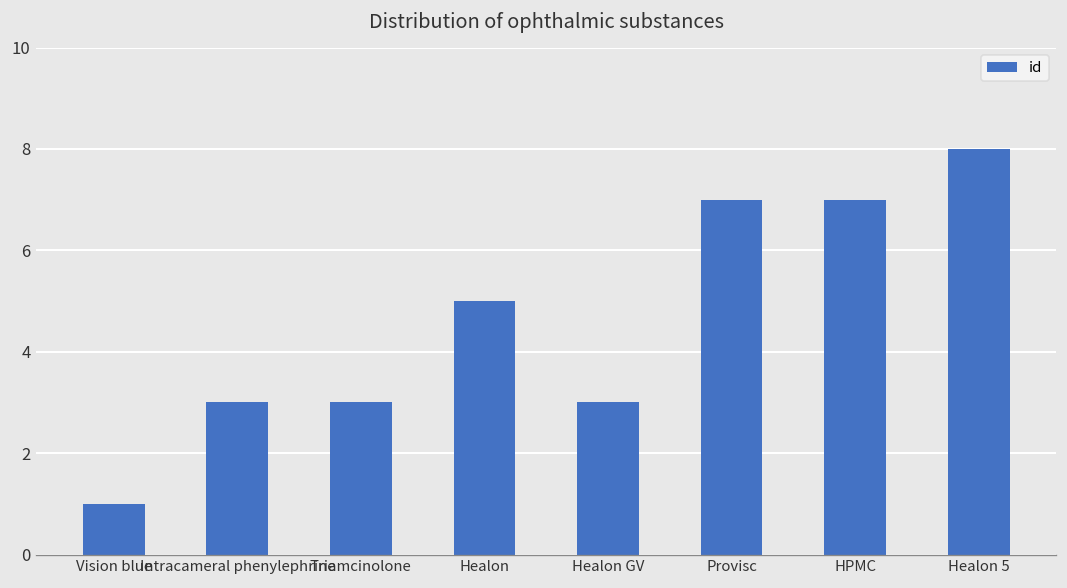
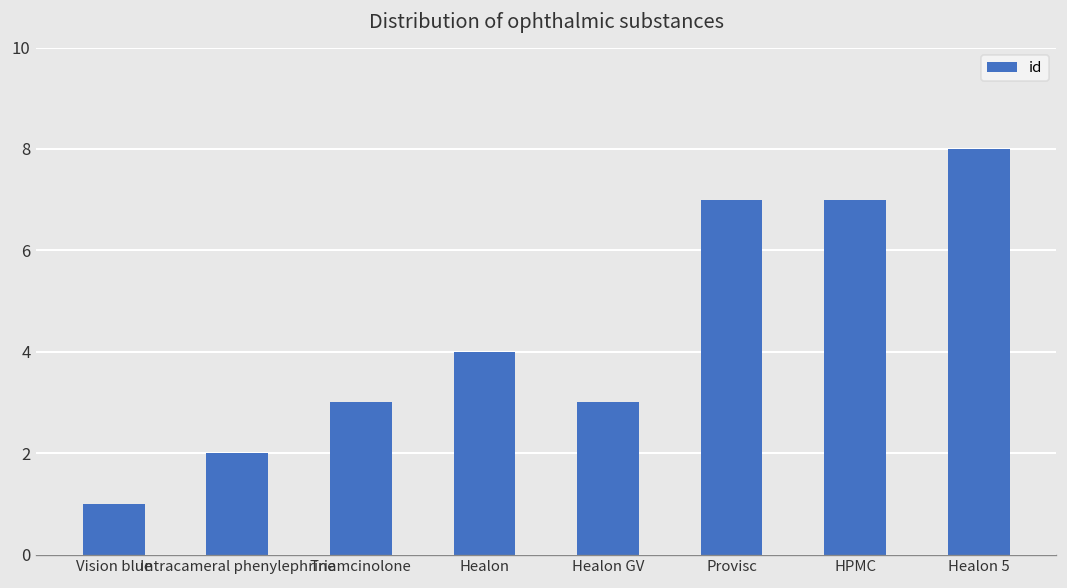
Intracameral phenylephrine: 3 -> 2
Healon: 5 -> 4
